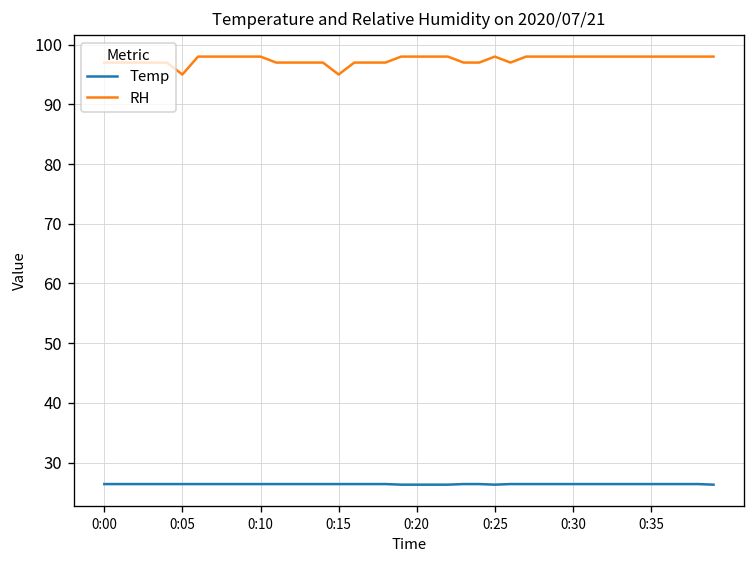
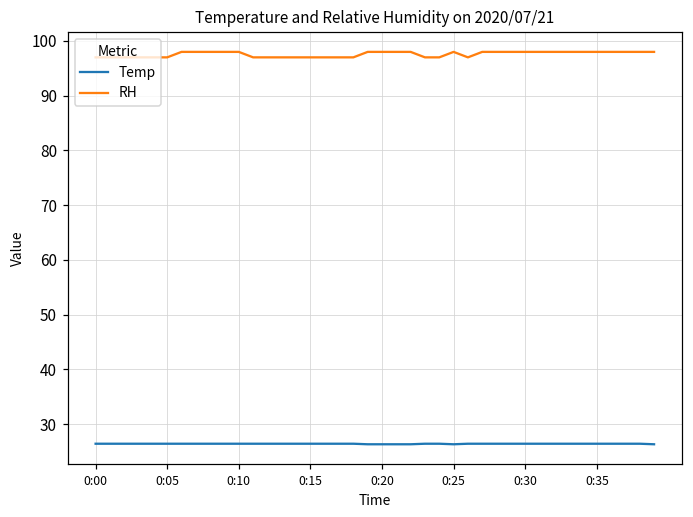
RH, 0:05: 95 -> 97
RH, 0:15: 95 -> 97
